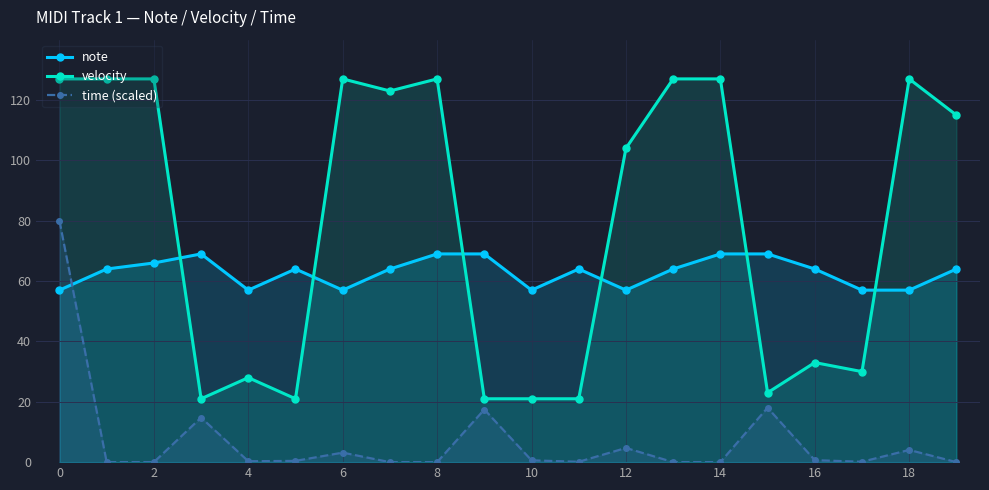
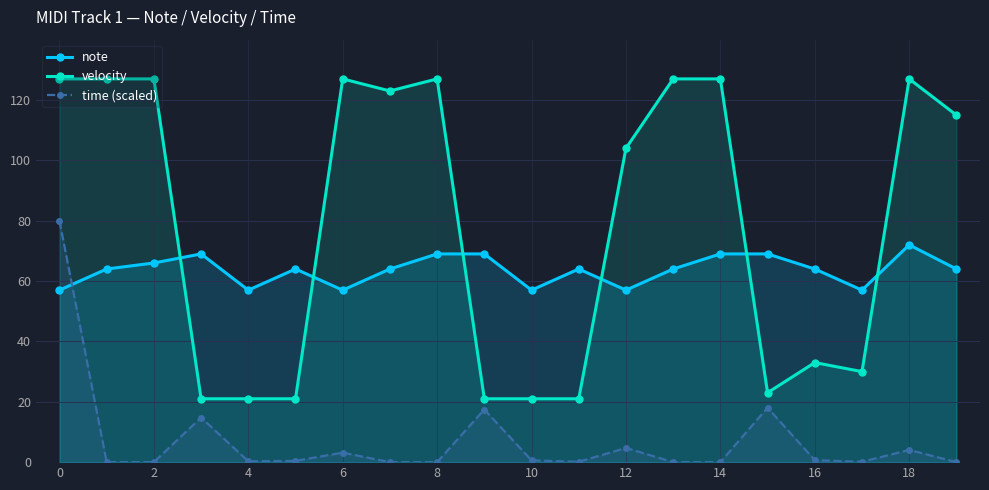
velocity, 4: 28 -> 21
note, 18: 57 -> 72
